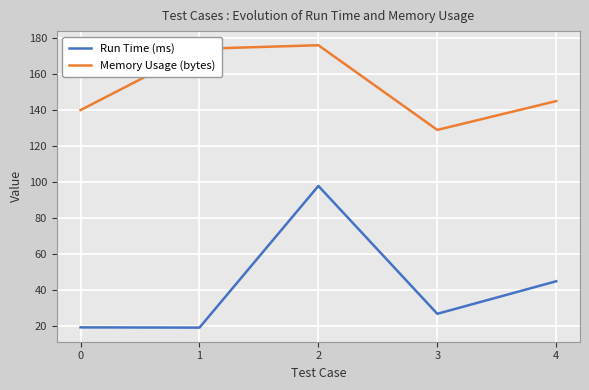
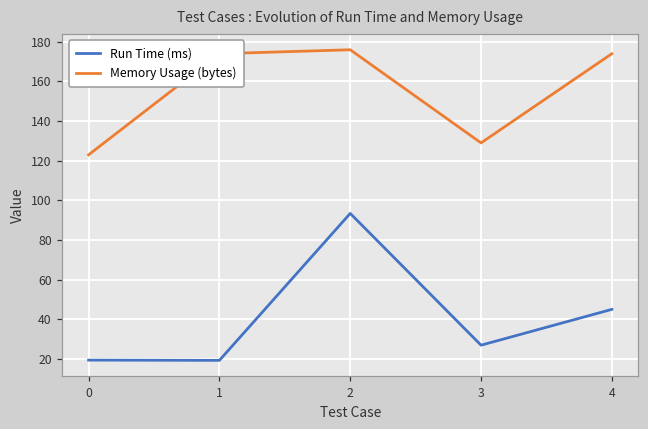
Memory Usage (bytes), 0: 140 -> 123
Run Time (ms), 2: 98 -> 93
Memory Usage (bytes), 4: 145 -> 174
